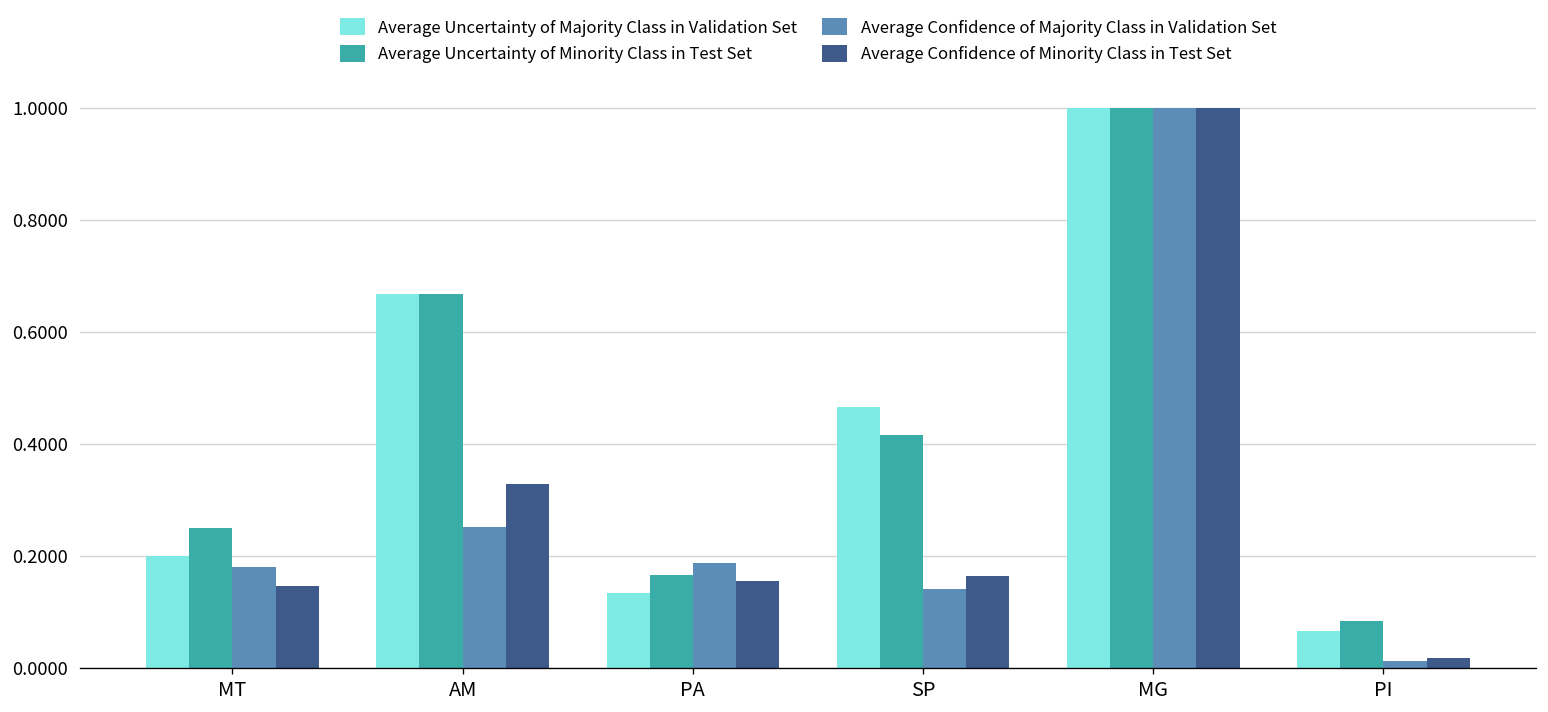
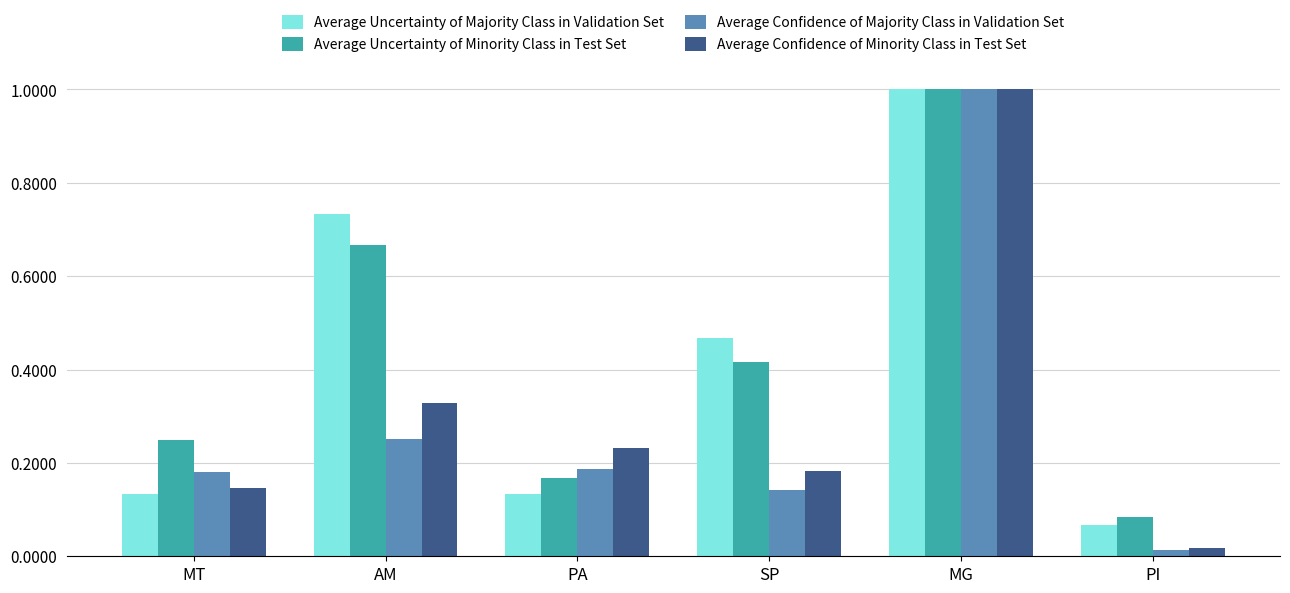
Average Uncertainty of Majority Class in Validation Set, MT: 0.20 -> 0.13
Average Uncertainty of Majority Class in Validation Set, AM: 0.67 -> 0.73
Average Confidence of Minority Class in Test Set, PA: 0.15 -> 0.23
Average Confidence of Minority Class in Test Set, SP: 0.16 -> 0.18
